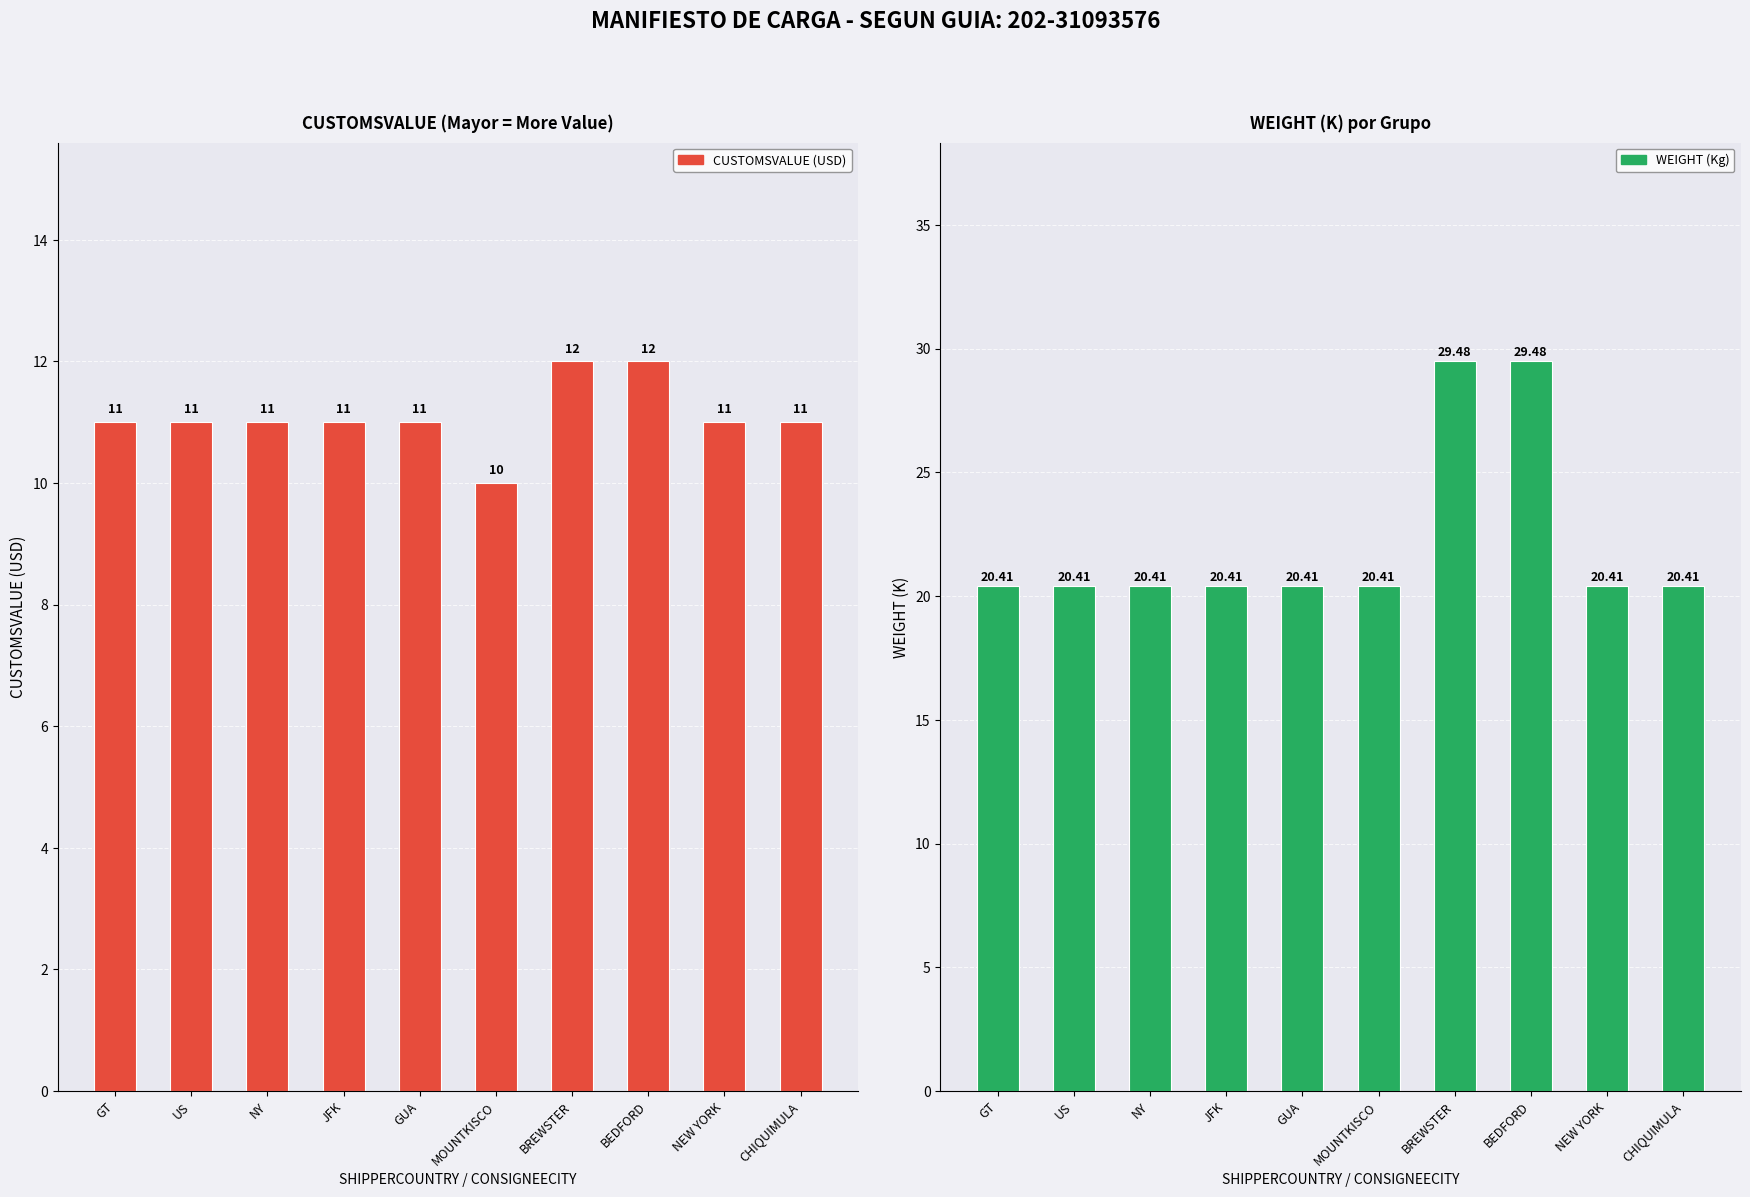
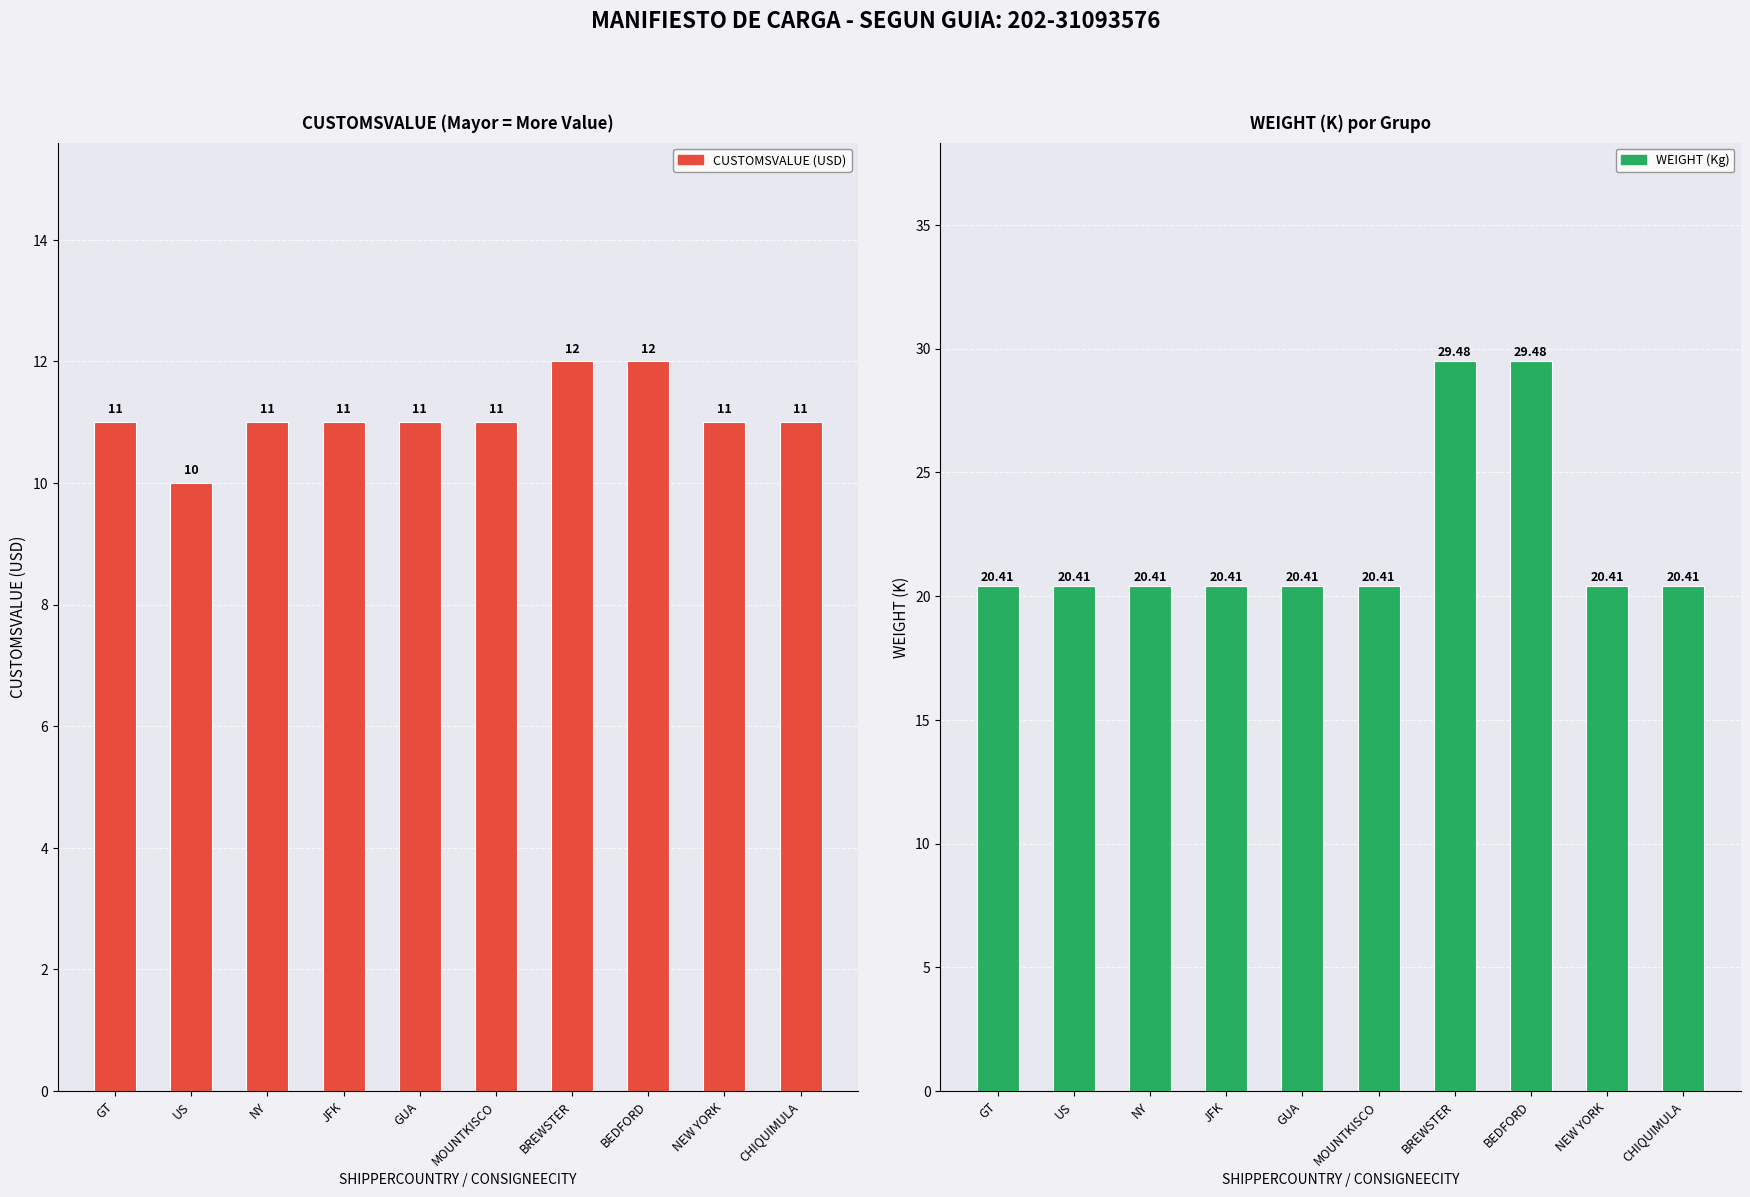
CUSTOMSVALUE (Mayor = More Value), US: 11 -> 10
CUSTOMSVALUE (Mayor = More Value), MOUNTKISCO: 10 -> 11
